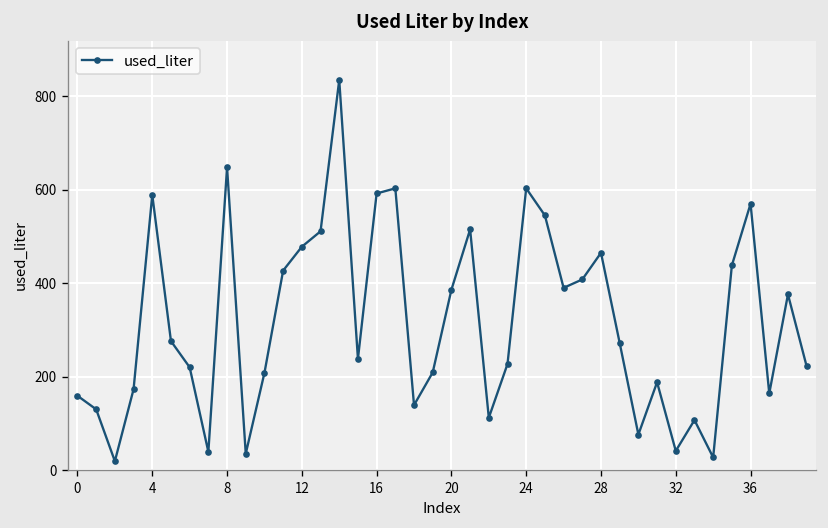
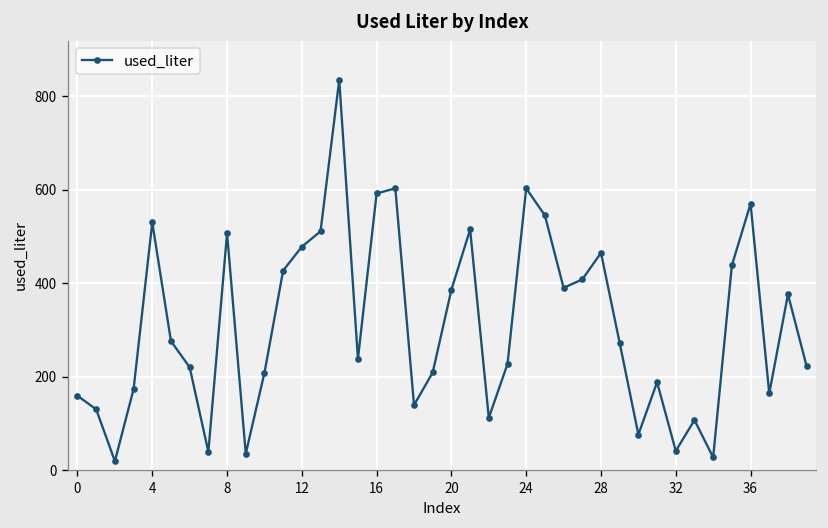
4: 590 -> 530
8: 650 -> 510
